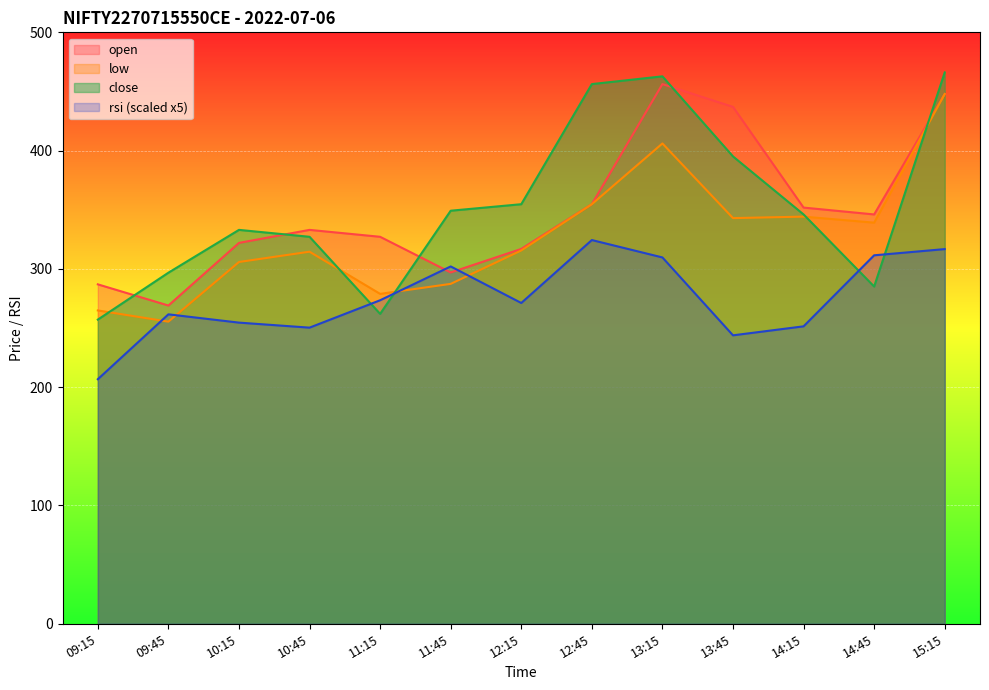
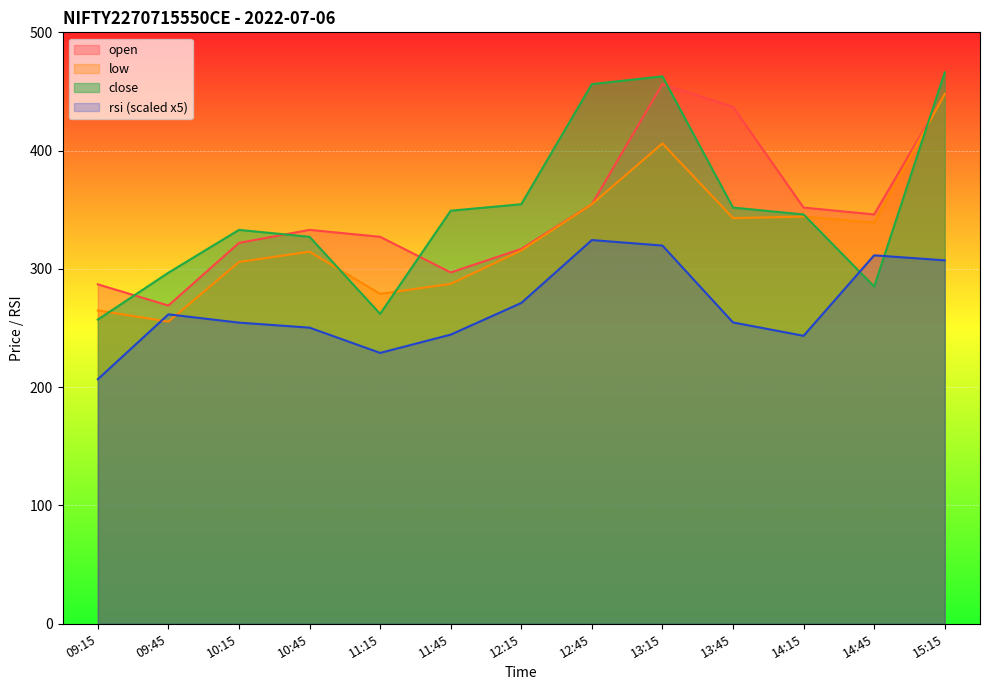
rsi (scaled x5), 11:15: 274 -> 229
rsi (scaled x5), 11:45: 302 -> 244
rsi (scaled x5), 13:15: 310 -> 320
close, 13:45: 395 -> 352
rsi (scaled x5), 13:45: 244 -> 255
rsi (scaled x5), 14:15: 251 -> 243
rsi (scaled x5), 15:15: 317 -> 307
